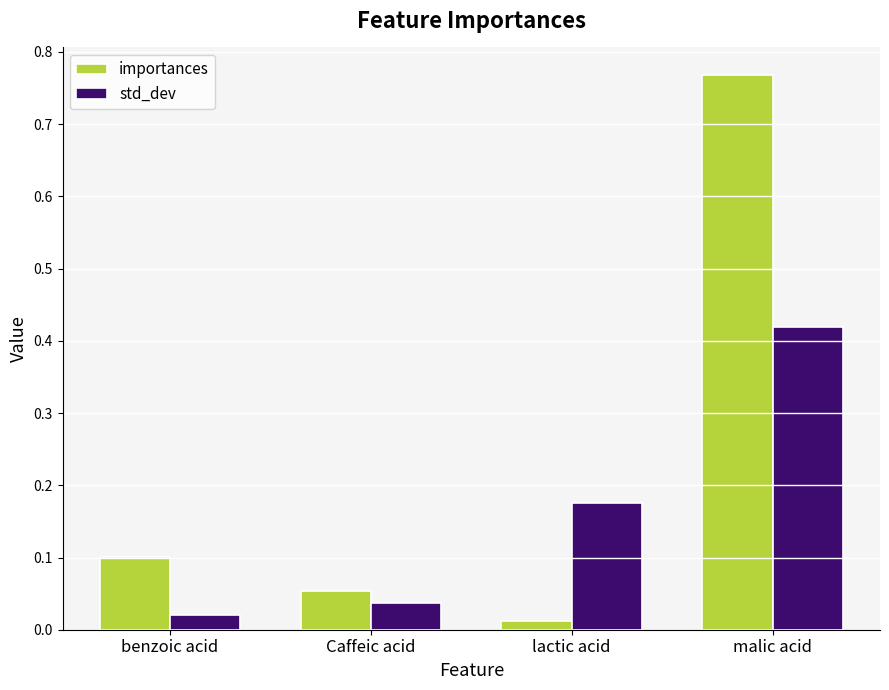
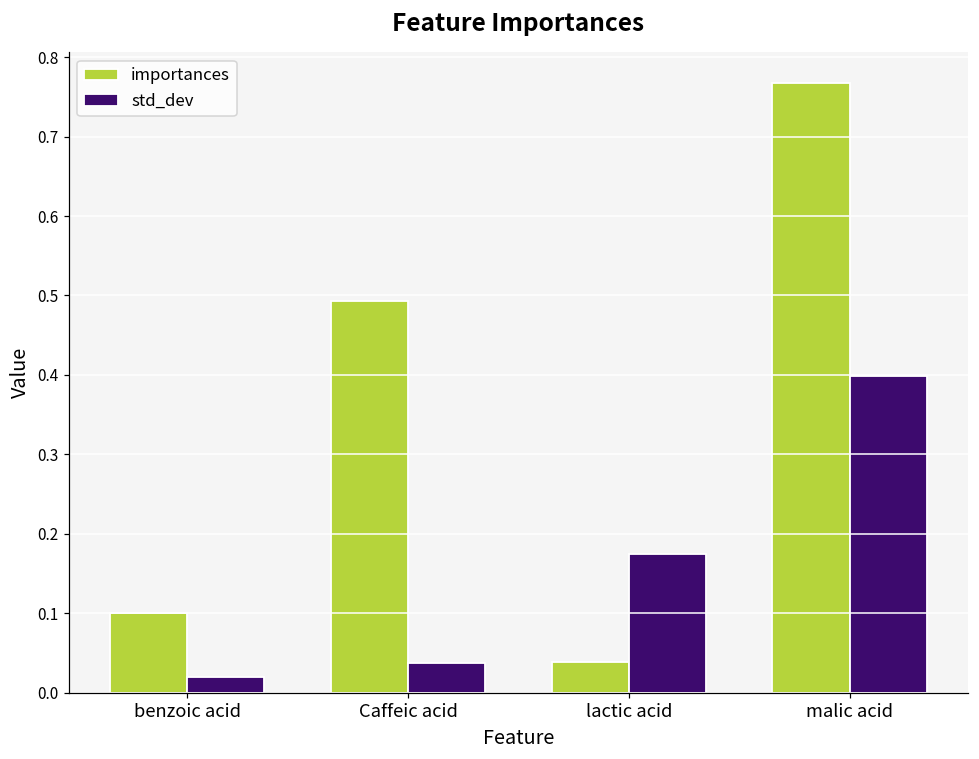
importances, Caffeic acid: 0.05 -> 0.49
importances, lactic acid: 0.01 -> 0.04
std_dev, malic acid: 0.42 -> 0.40
